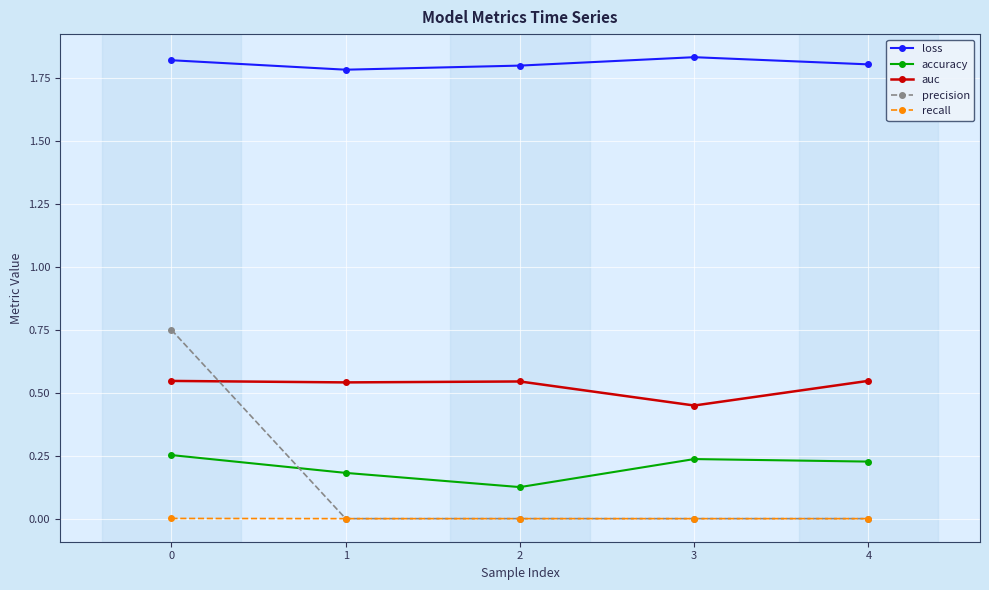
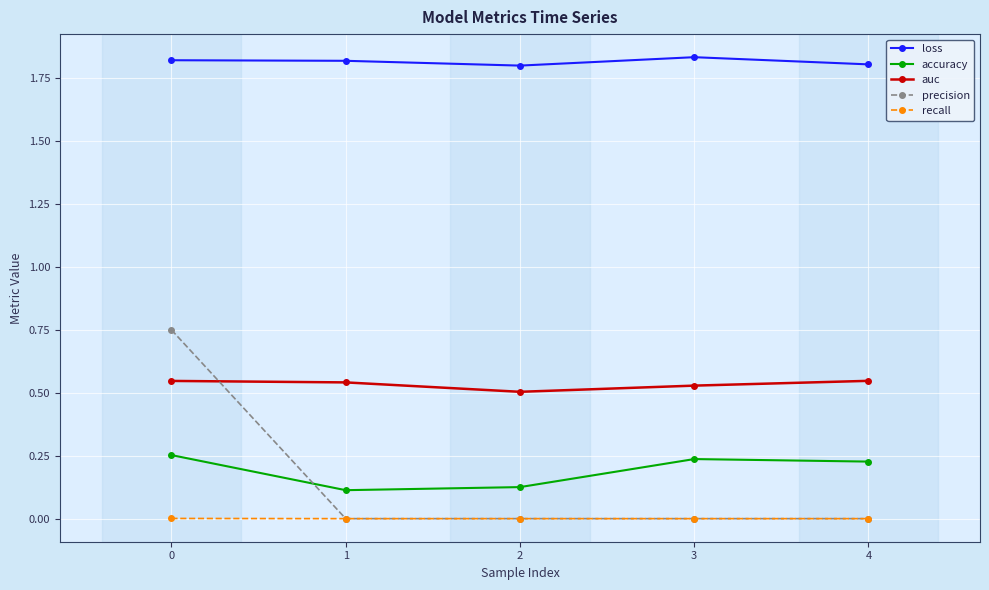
loss, 1: 1.78 -> 1.82
accuracy, 1: 0.18 -> 0.11
auc, 2: 0.55 -> 0.50
auc, 3: 0.45 -> 0.53
